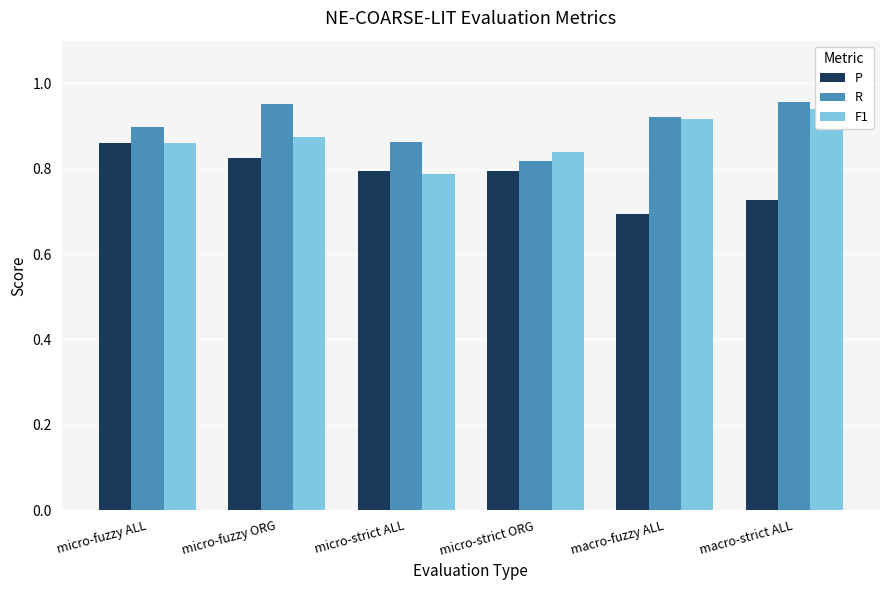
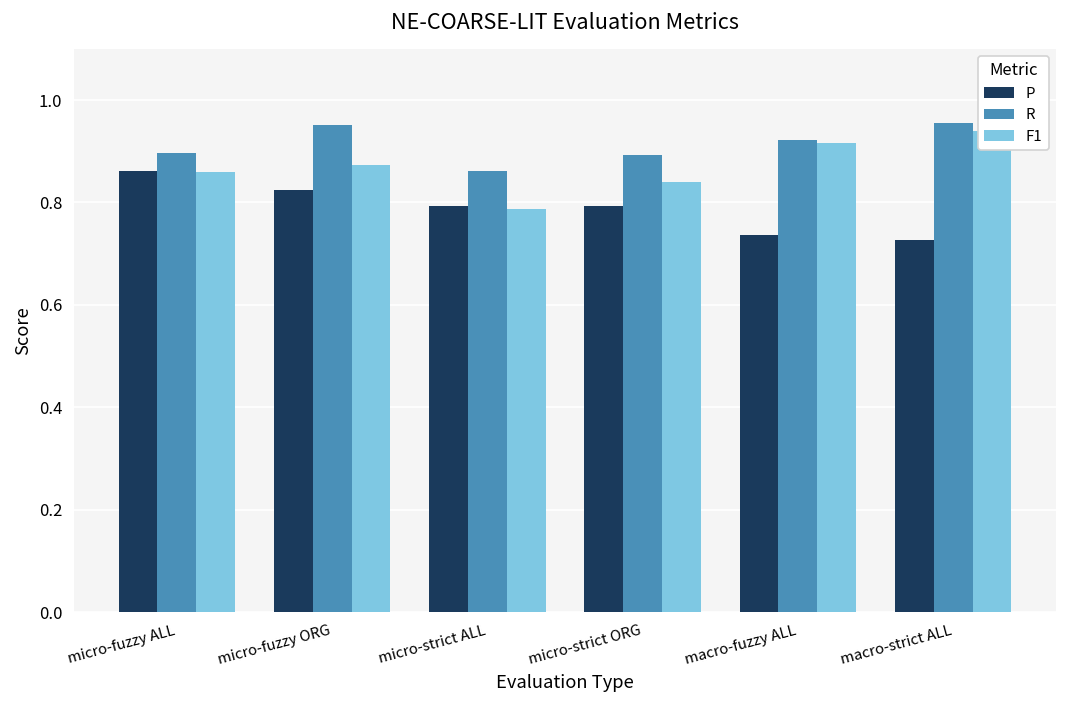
R, micro-strict ORG: 0.82 -> 0.89
P, macro-fuzzy ALL: 0.69 -> 0.74
